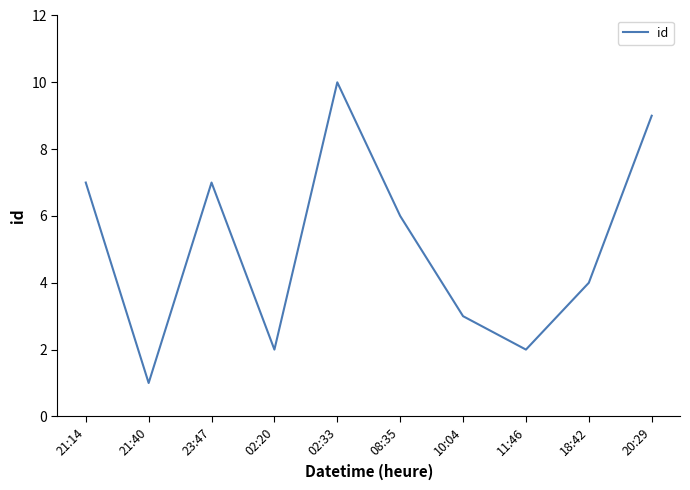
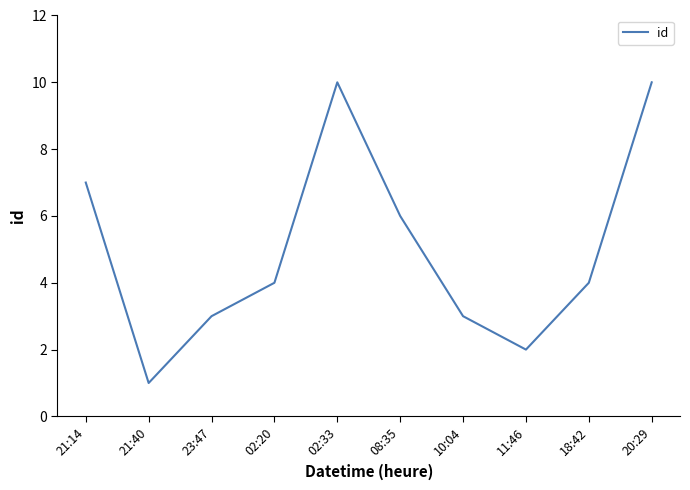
23:47: 7 -> 3
02:20: 2 -> 4
20:29: 9 -> 10
